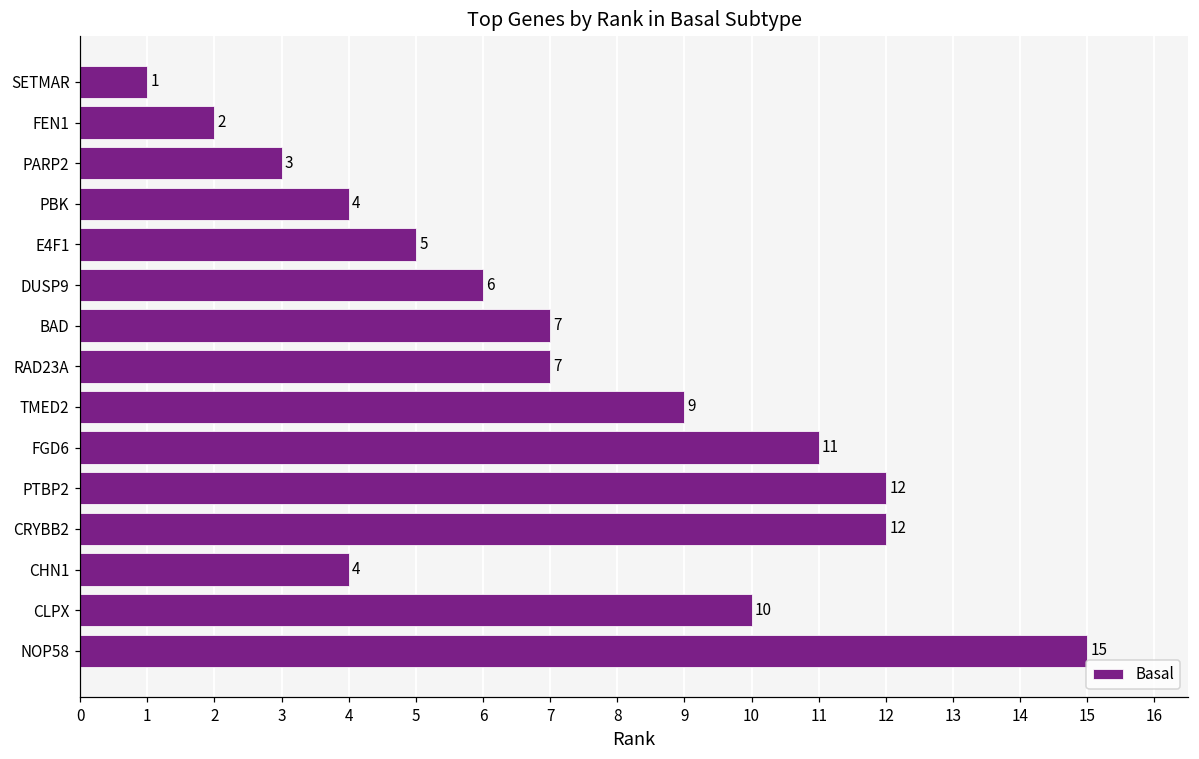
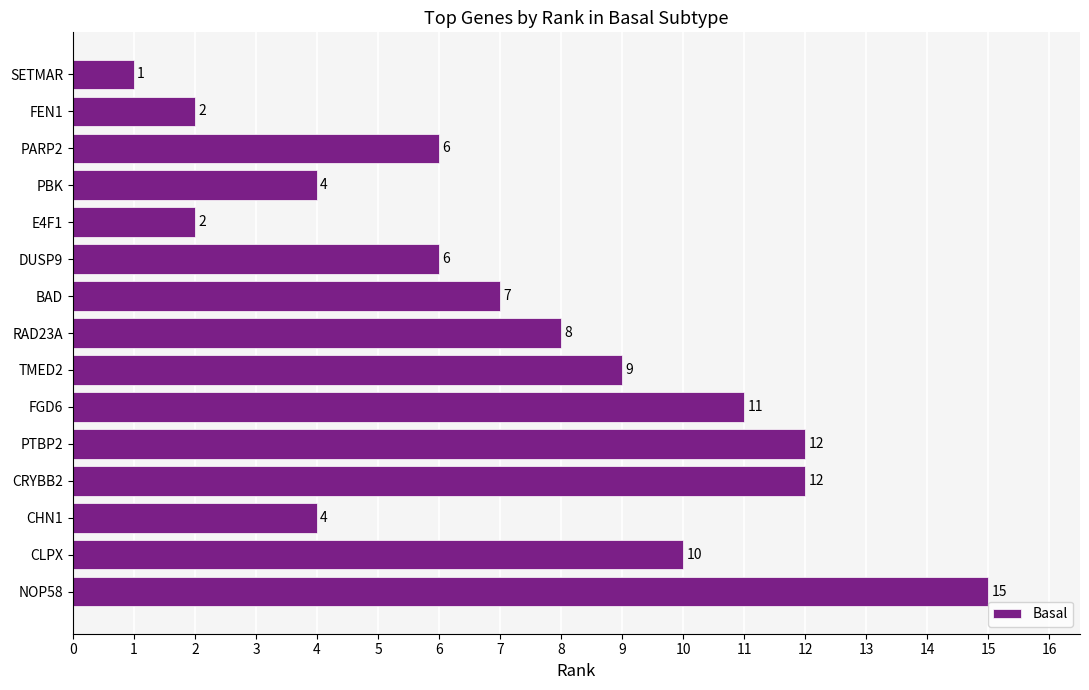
PARP2: 3 -> 6
E4F1: 5 -> 2
RAD23A: 7 -> 8
